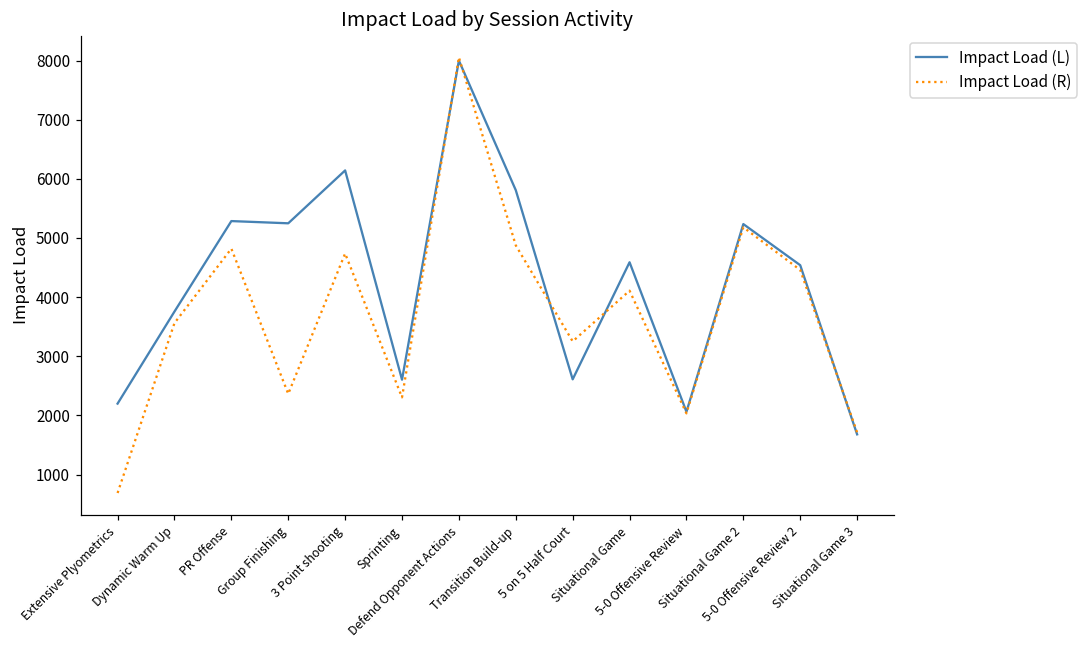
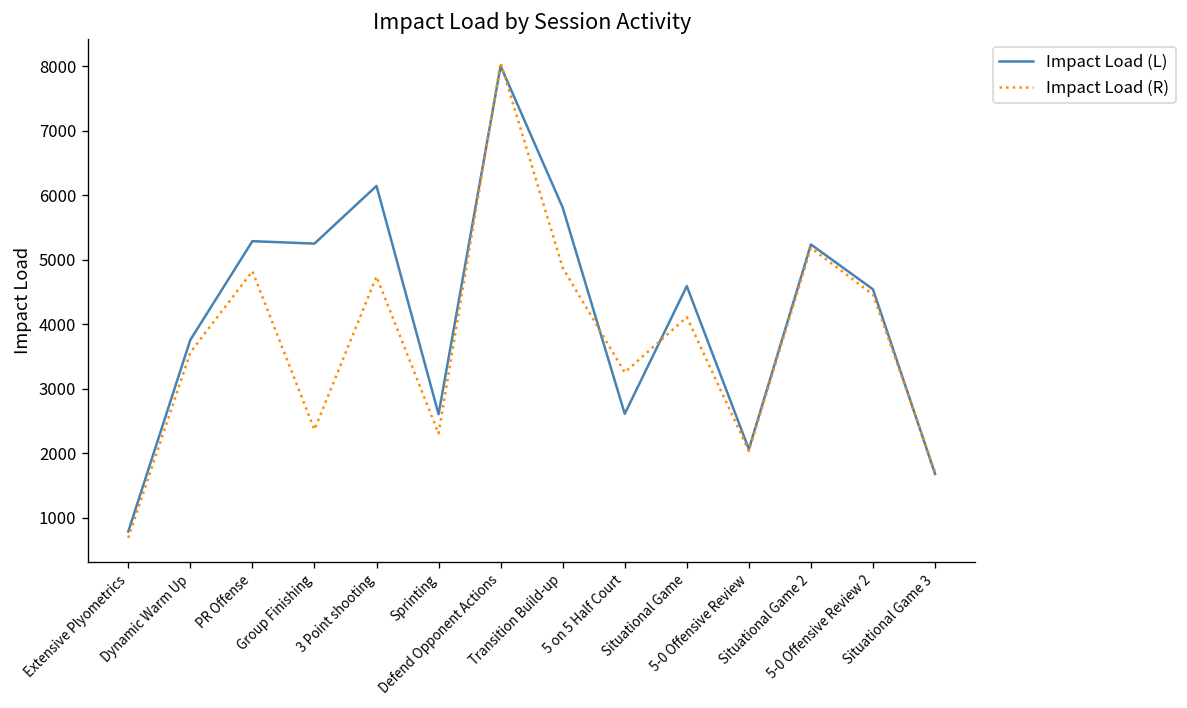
Impact Load (L), Extensive Plyometrics: 2200 -> 800
